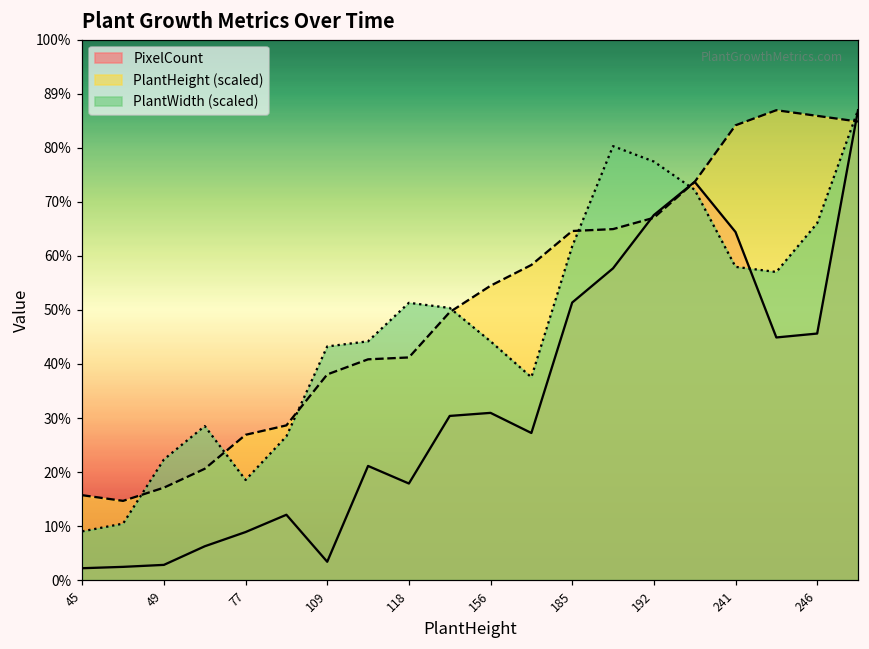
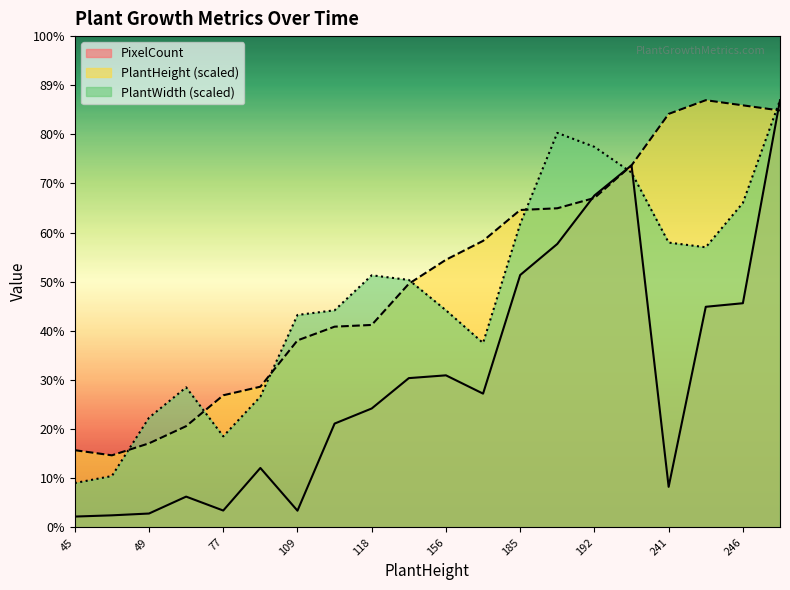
PixelCount, 77: 9% -> 3%
PixelCount, 118: 18% -> 24%
PixelCount, 241: 64% -> 8%
